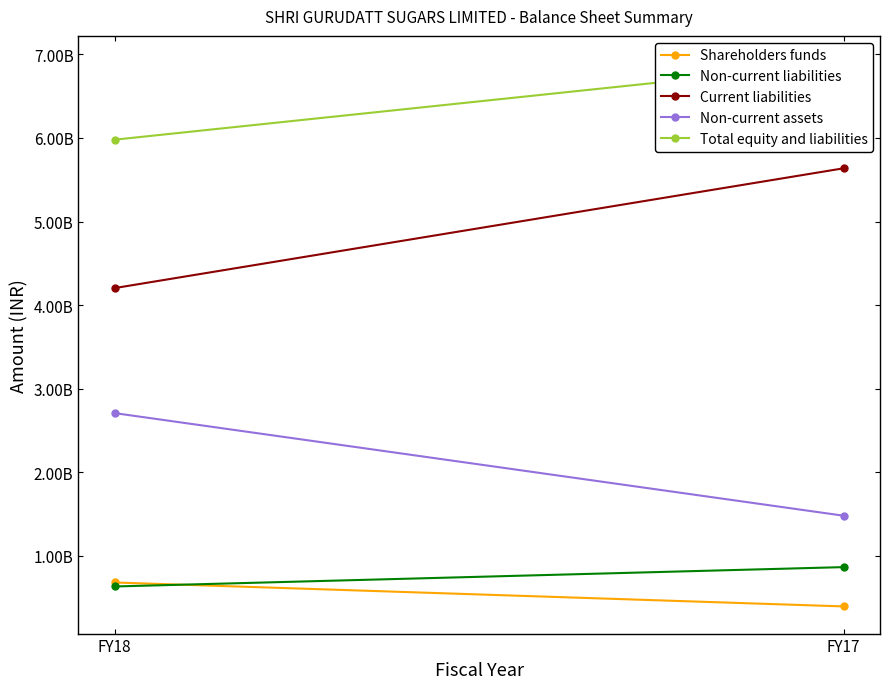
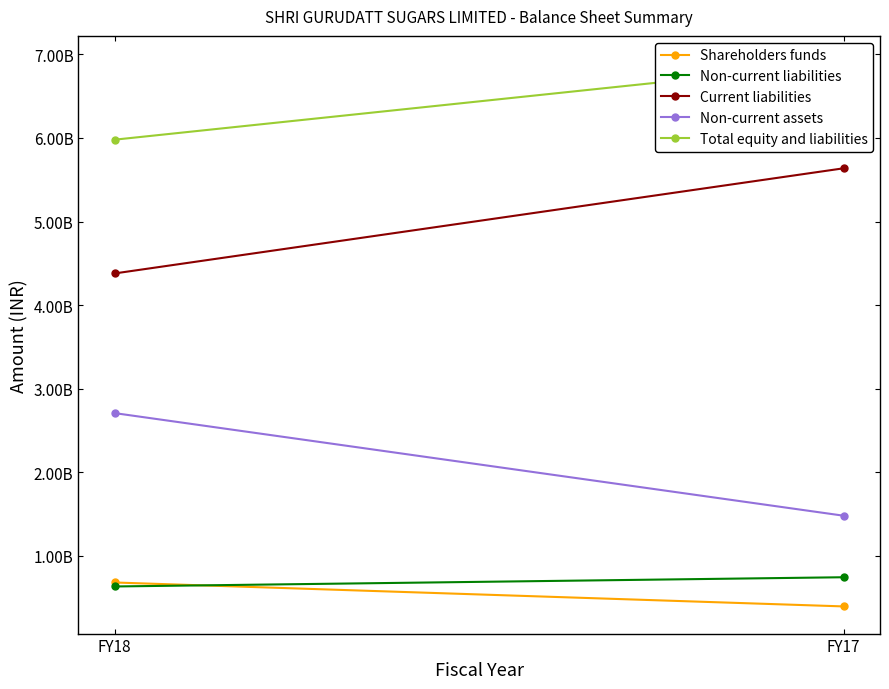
Current liabilities, FY18: 4200000000 -> 4400000000
Non-current liabilities, FY17: 900000000 -> 700000000
